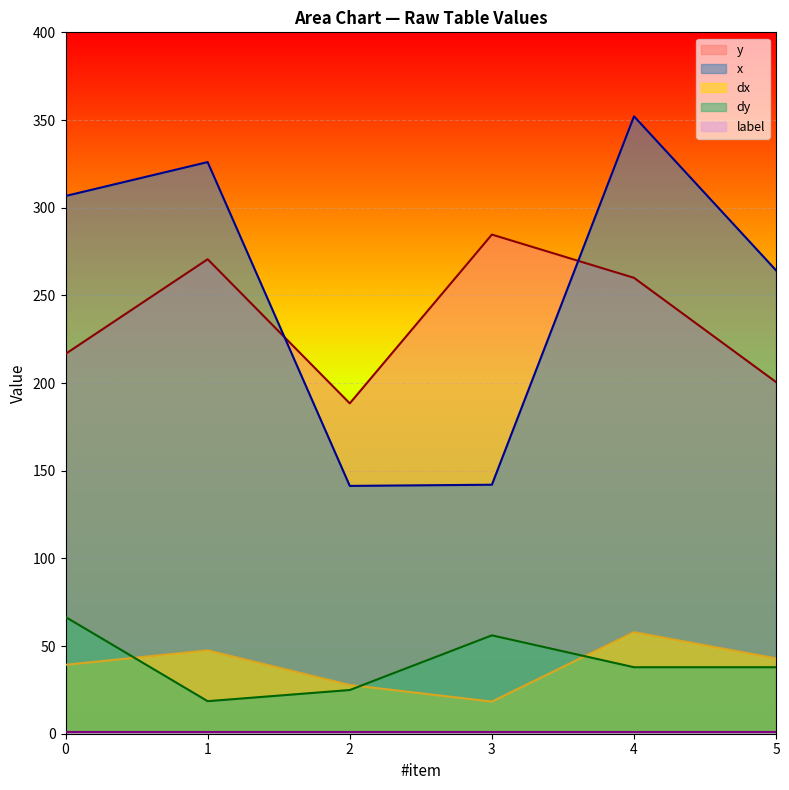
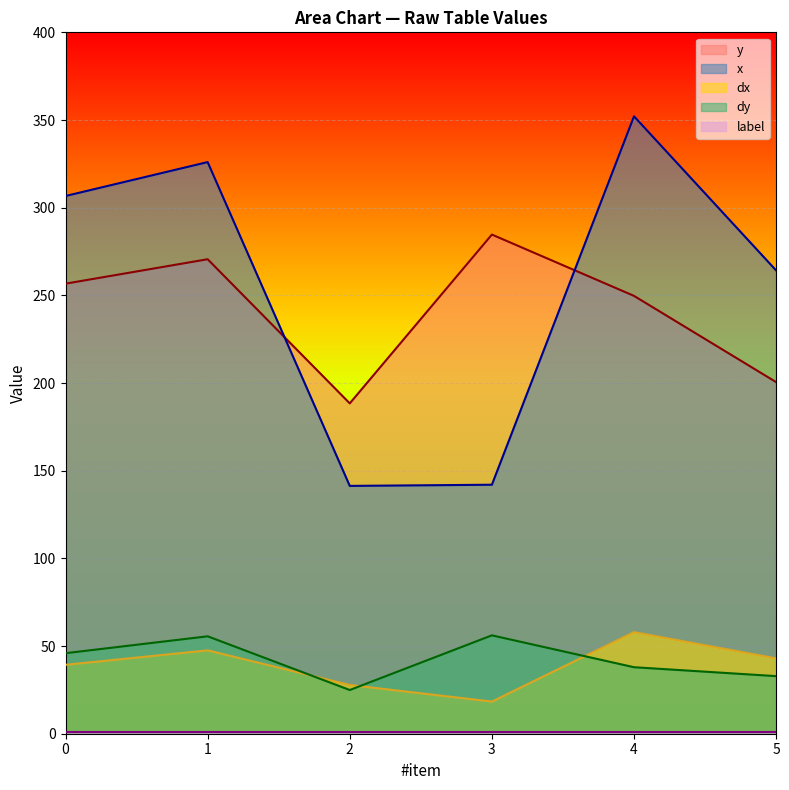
y, 0: 217 -> 257
dy, 0: 67 -> 46
dy, 1: 19 -> 56
y, 4: 260 -> 250
dy, 5: 38 -> 33
